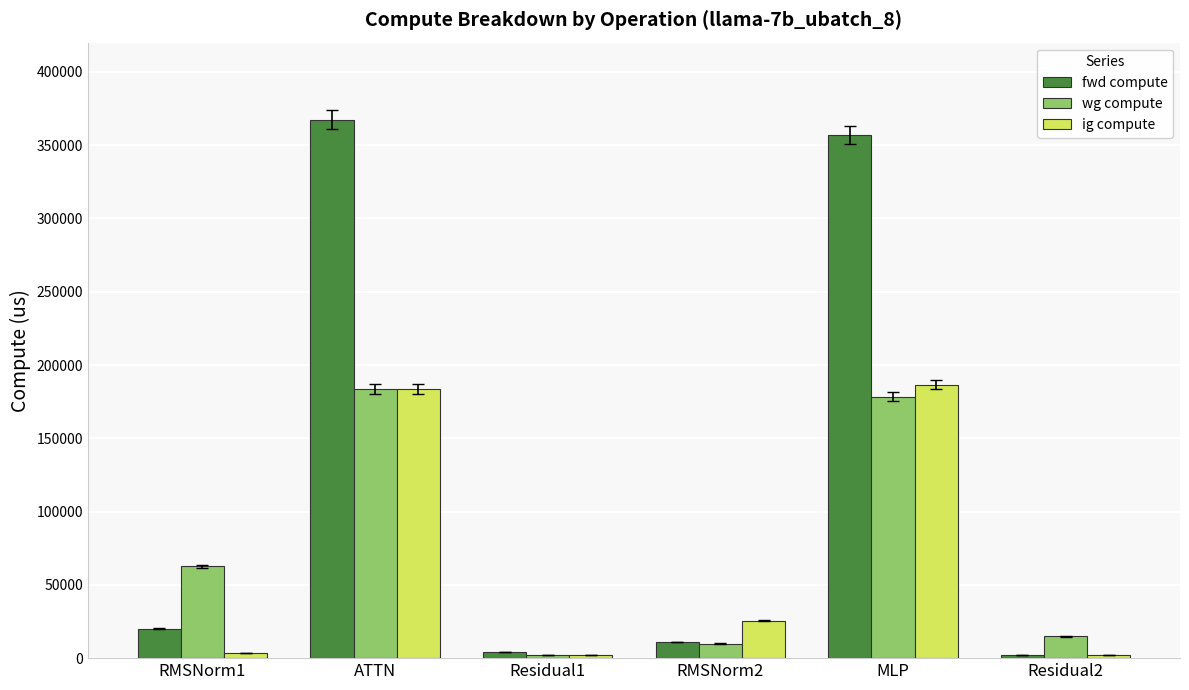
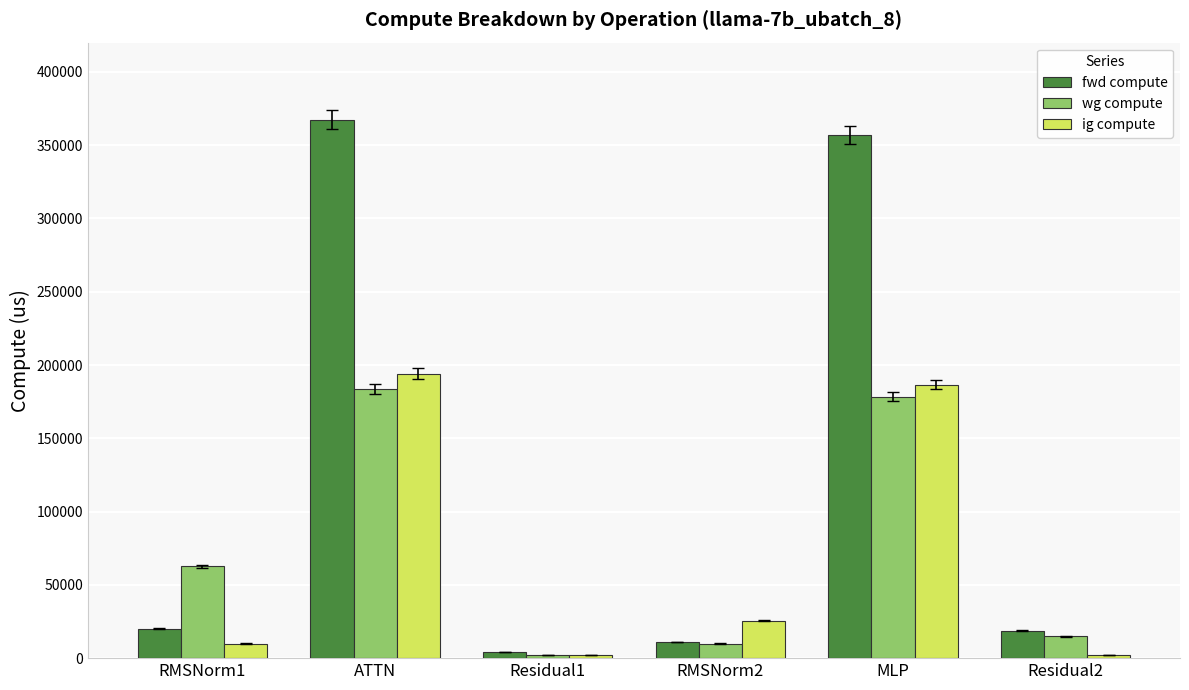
ig compute, RMSNorm1: 4000 -> 10000
ig compute, ATTN: 184000 -> 194000
fwd compute, Residual2: 2000 -> 19000
